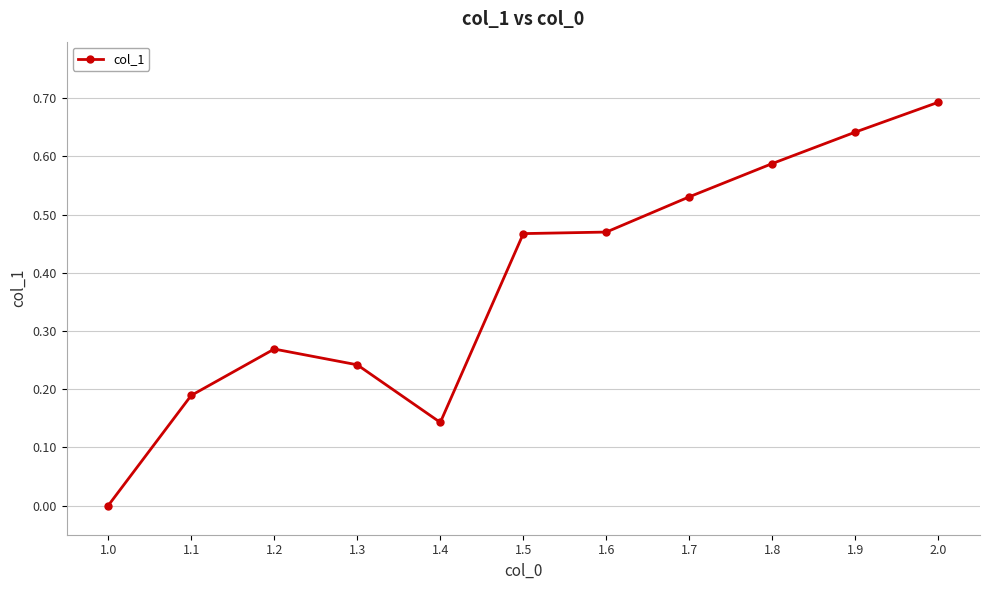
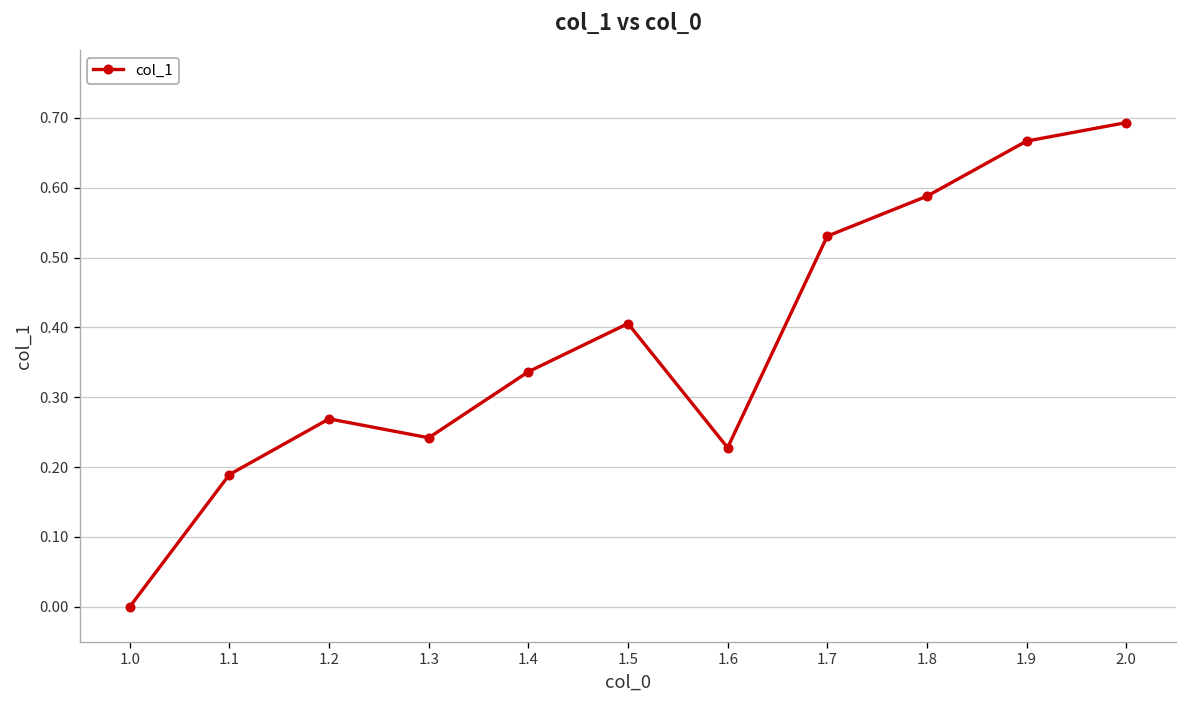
1.4: 0.14 -> 0.34
1.5: 0.47 -> 0.41
1.6: 0.47 -> 0.23
1.9: 0.64 -> 0.67
